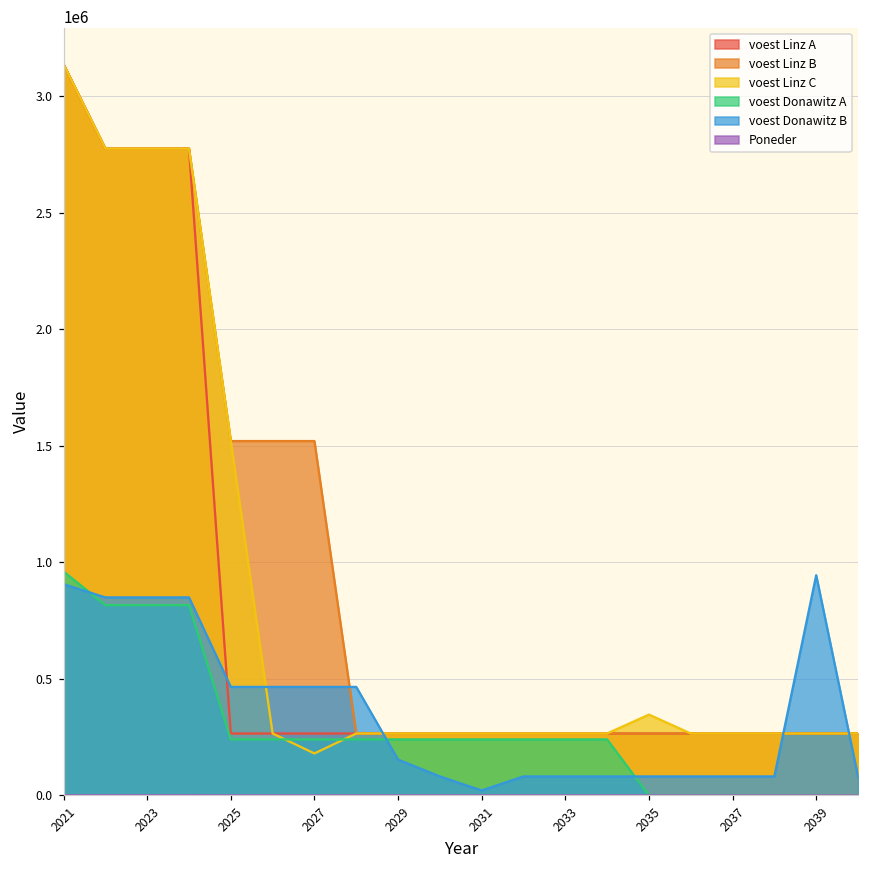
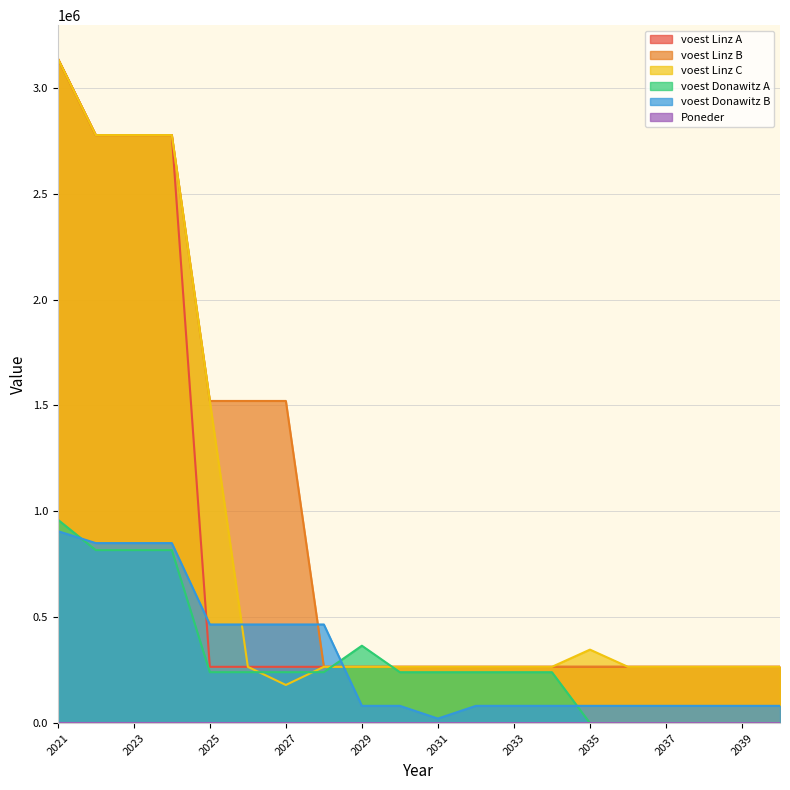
voest Donawitz A, 2029: 240000 -> 370000
voest Donawitz B, 2029: 150000 -> 80000
voest Donawitz B, 2039: 940000 -> 80000
